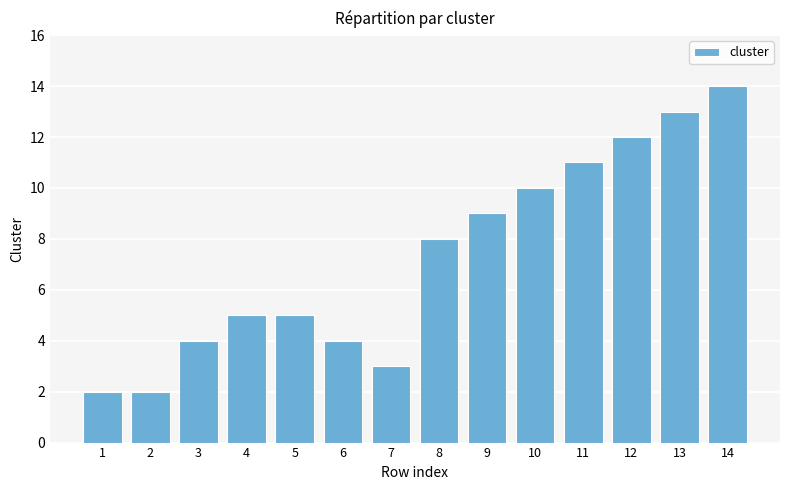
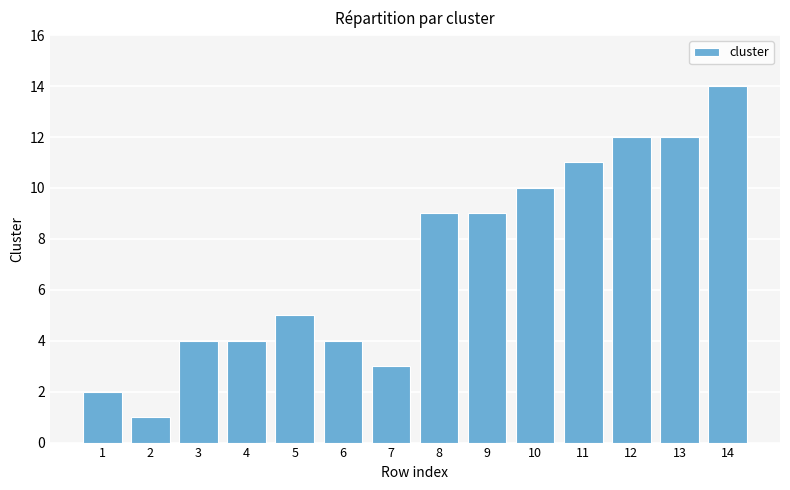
2: 2 -> 1
4: 5 -> 4
8: 8 -> 9
13: 13 -> 12
